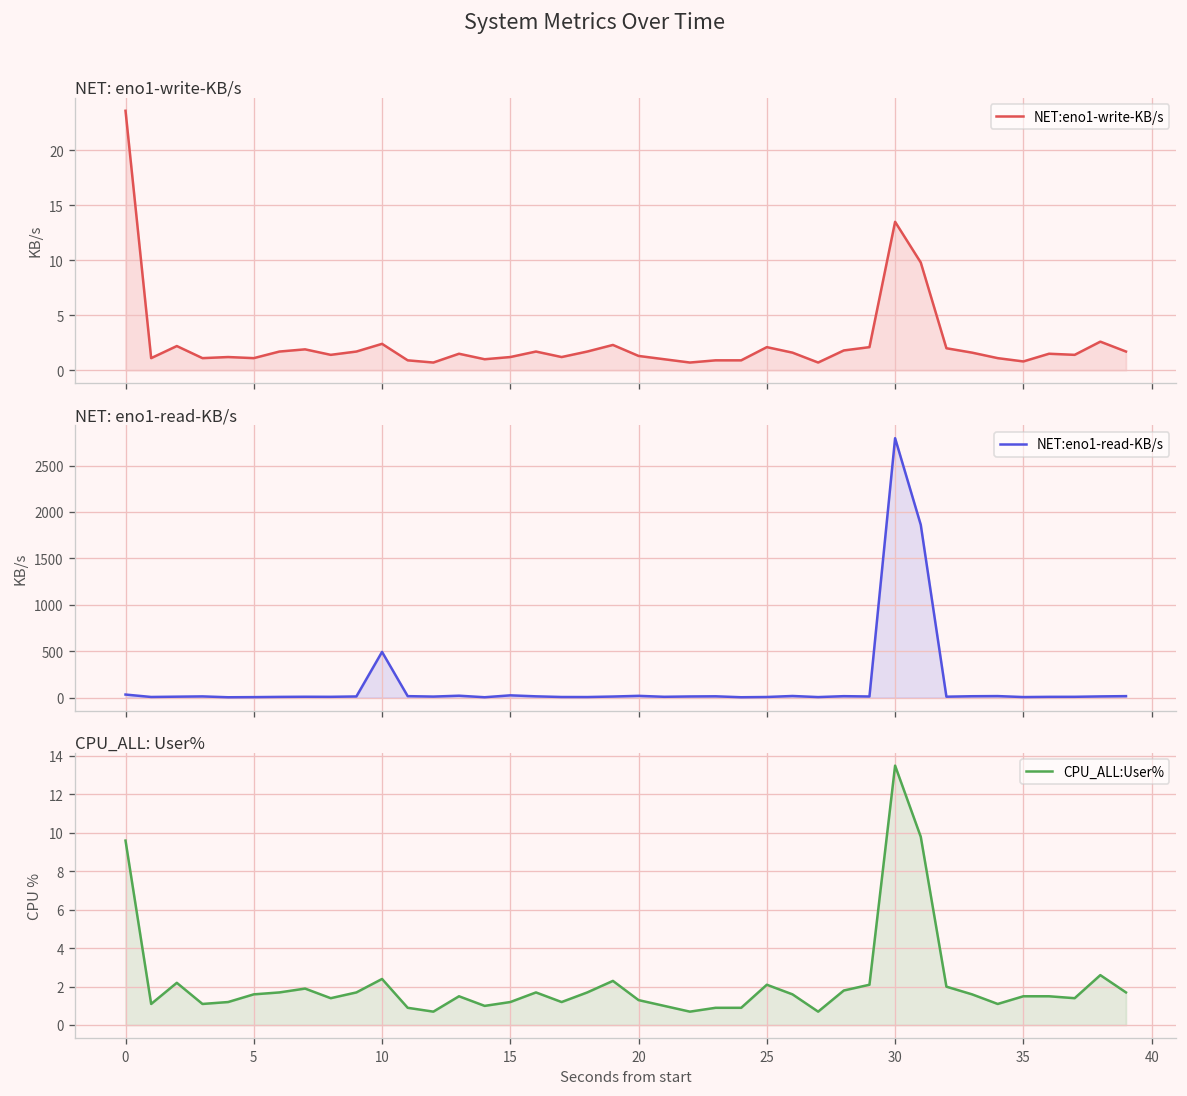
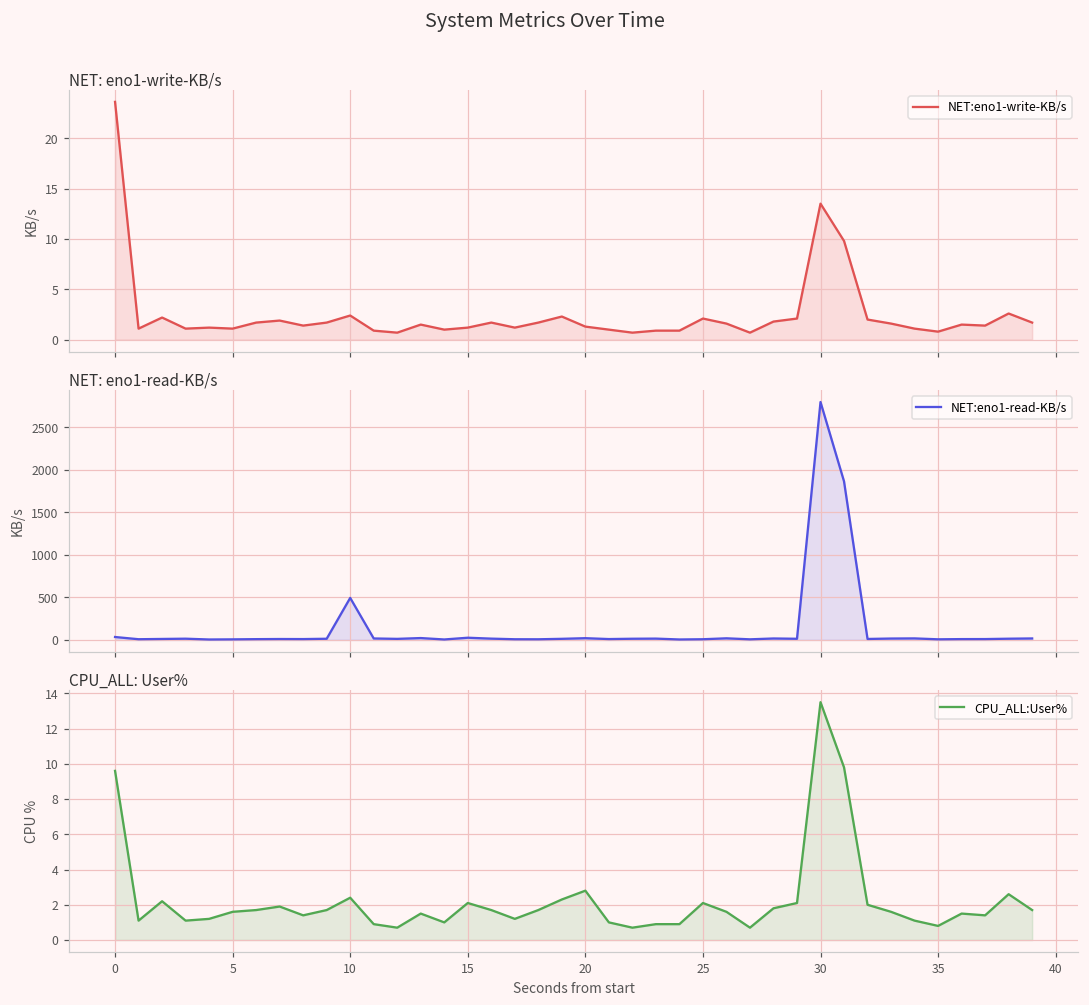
CPU_ALL: User%, 15: 1.2 -> 2.1
CPU_ALL: User%, 20: 1.3 -> 2.8
CPU_ALL: User%, 35: 1.5 -> 0.8
